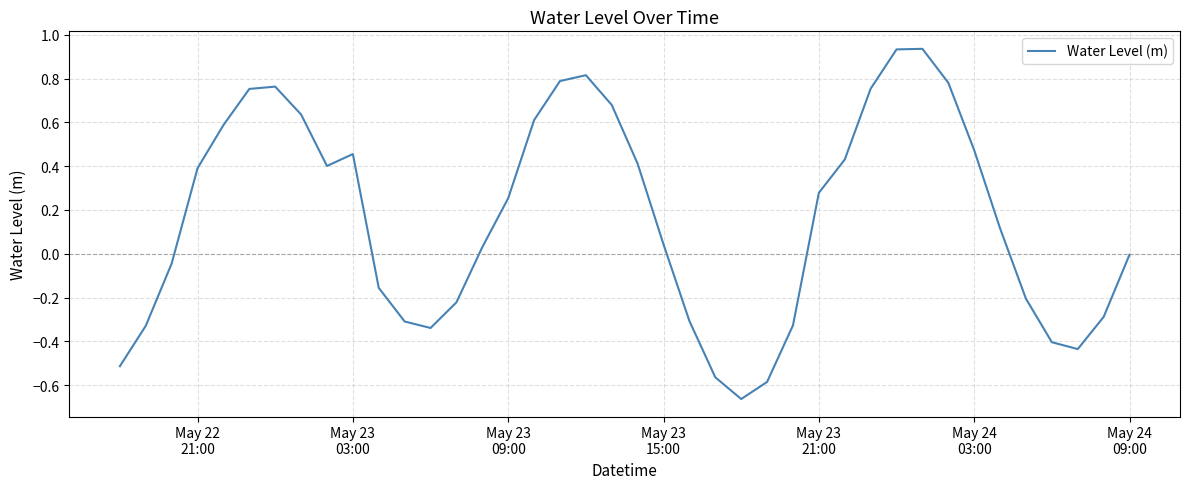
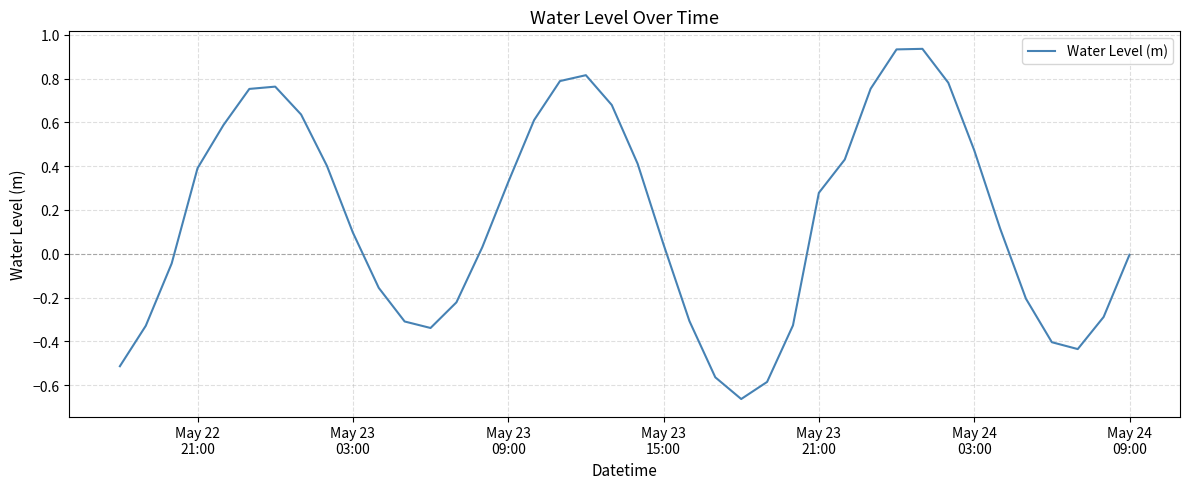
May 23 03:00: 0.46 -> 0.10
May 23 09:00: 0.25 -> 0.33
